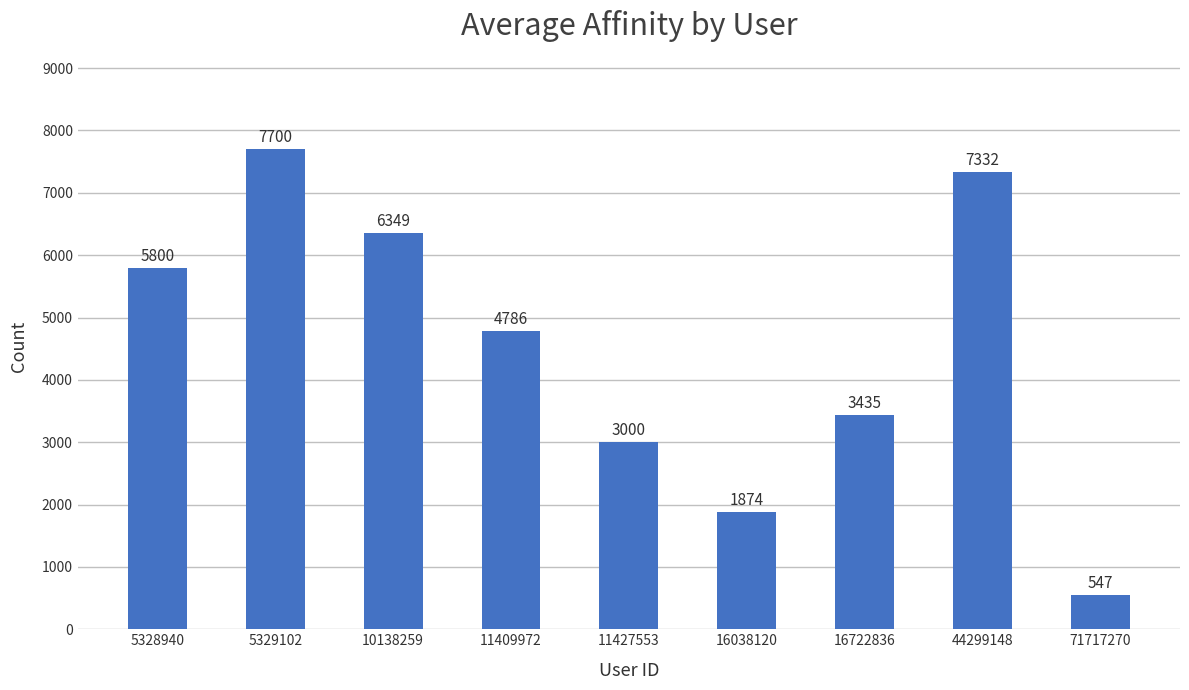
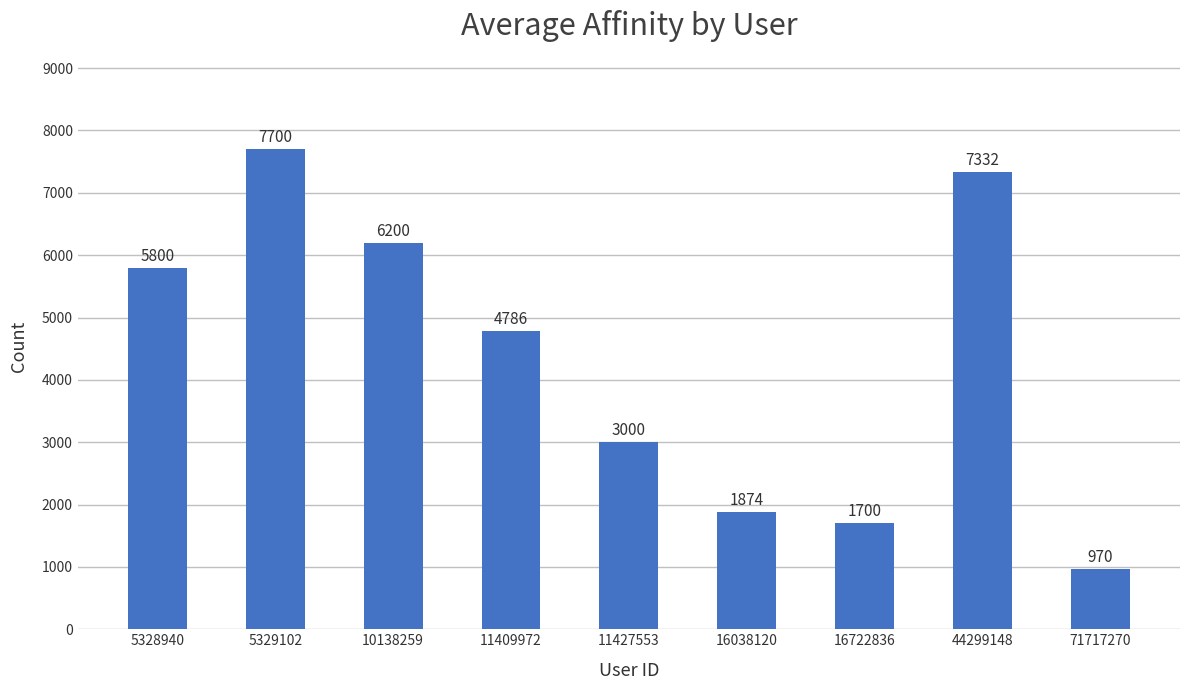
10138259: 6349 -> 6200
16722836: 3435 -> 1700
71717270: 547 -> 970
